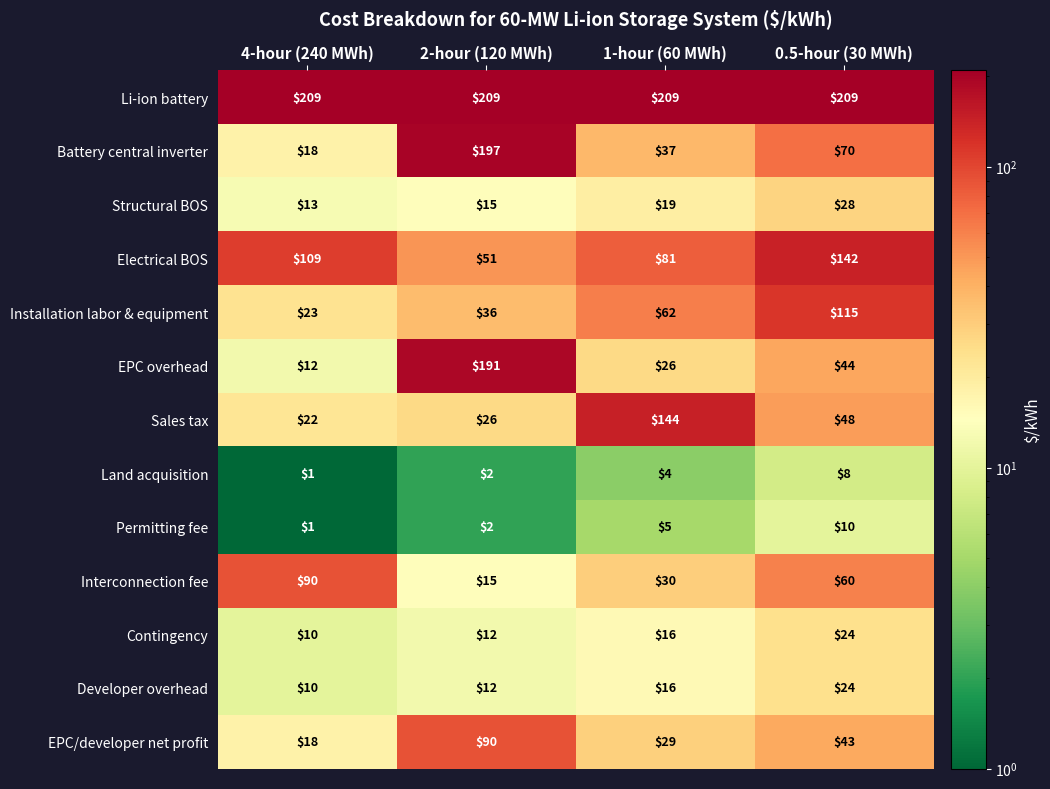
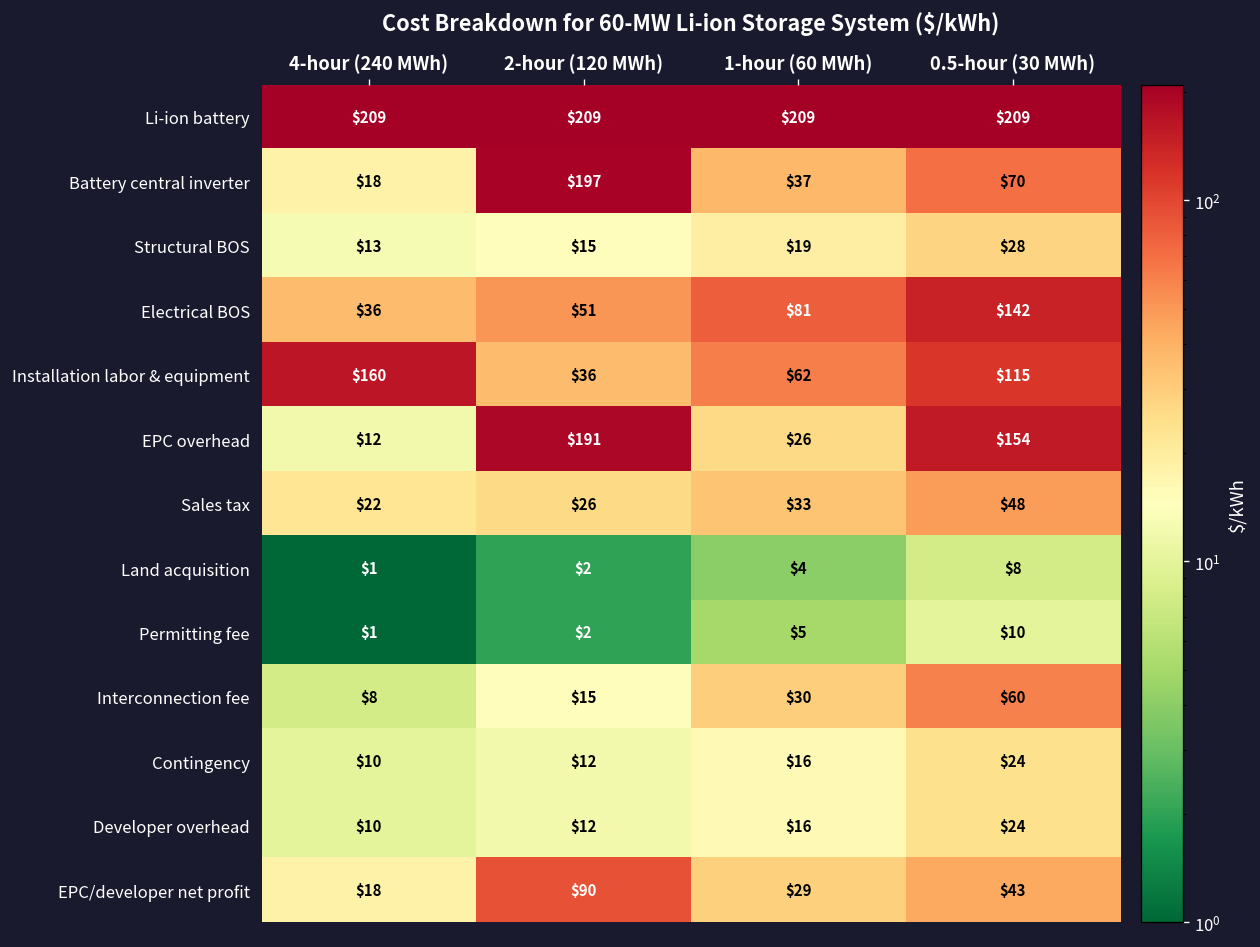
Electrical BOS, 4-hour (240 MWh): $109 -> $36
Installation labor & equipment, 4-hour (240 MWh): $23 -> $160
EPC overhead, 0.5-hour (30 MWh): $44 -> $154
Sales tax, 1-hour (60 MWh): $144 -> $33
Interconnection fee, 4-hour (240 MWh): $90 -> $8
